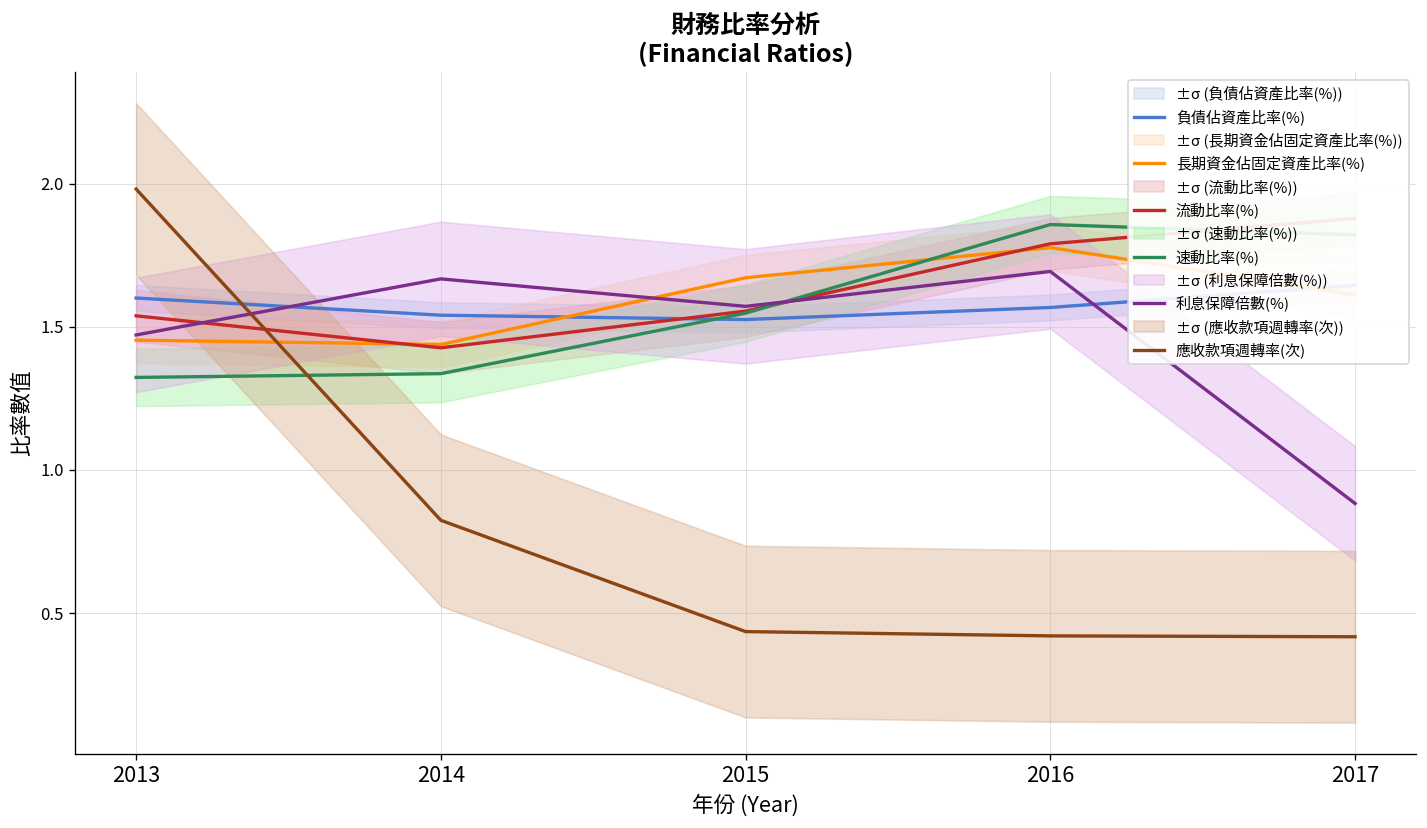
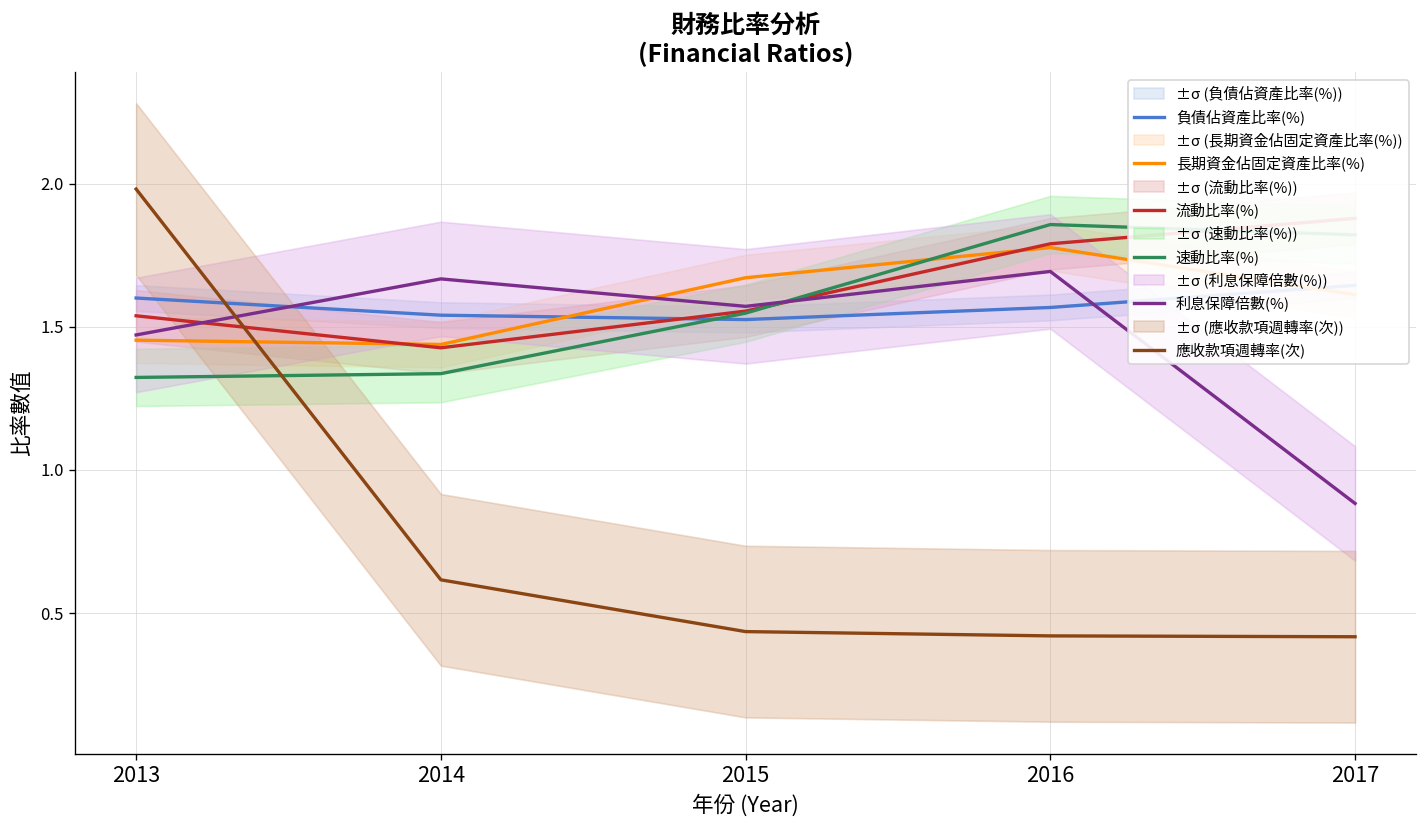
應收款項週轉率(次), 2014: 0.82 -> 0.62
